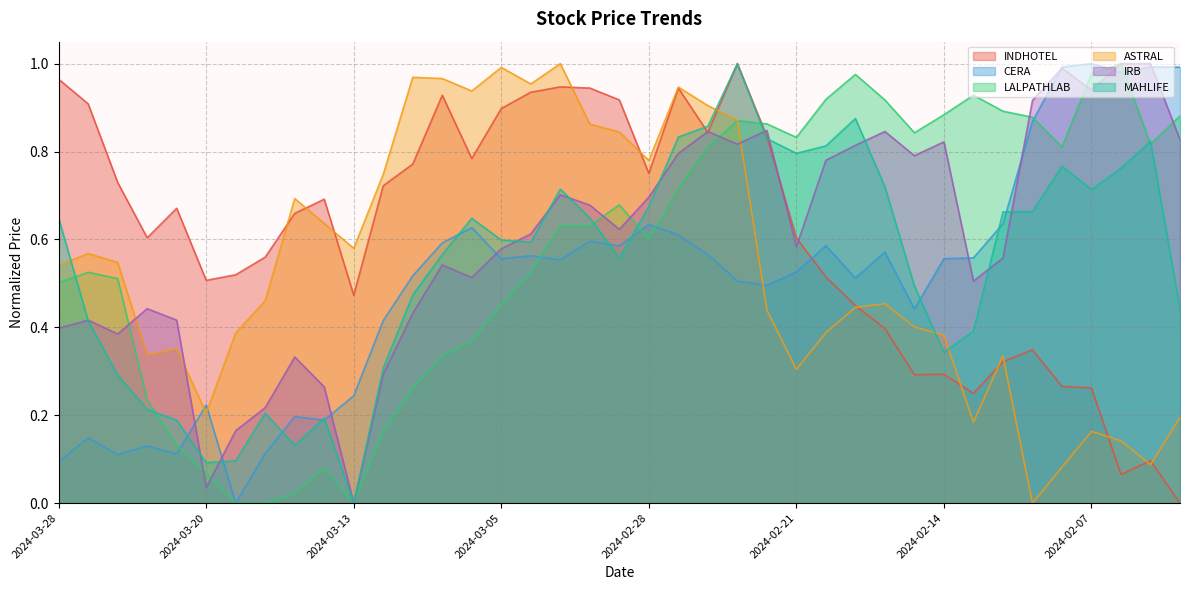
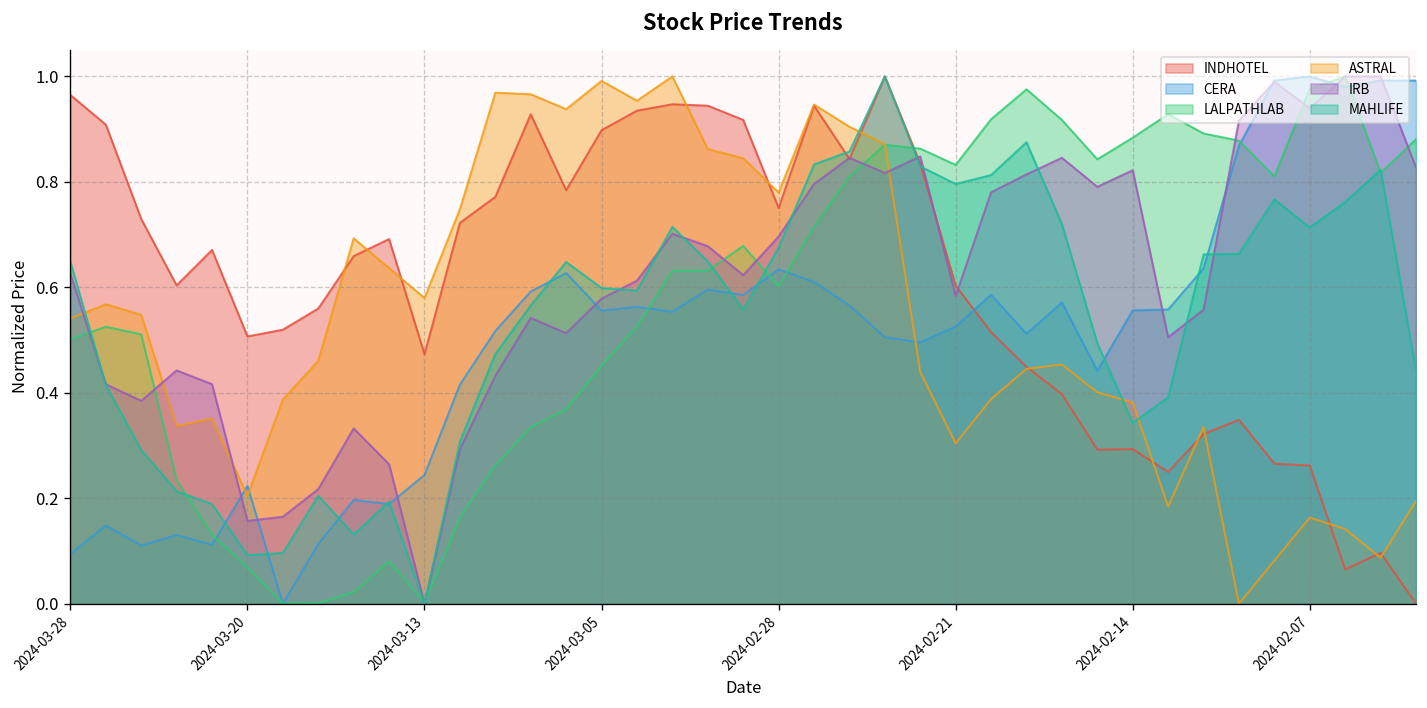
IRB, 2024-03-28: 0.40 -> 0.63
IRB, 2024-03-20: 0.04 -> 0.16
